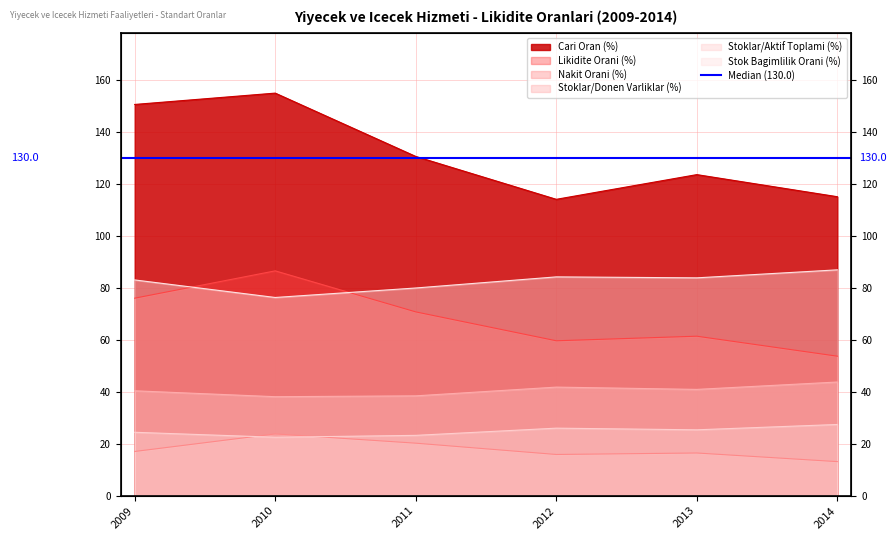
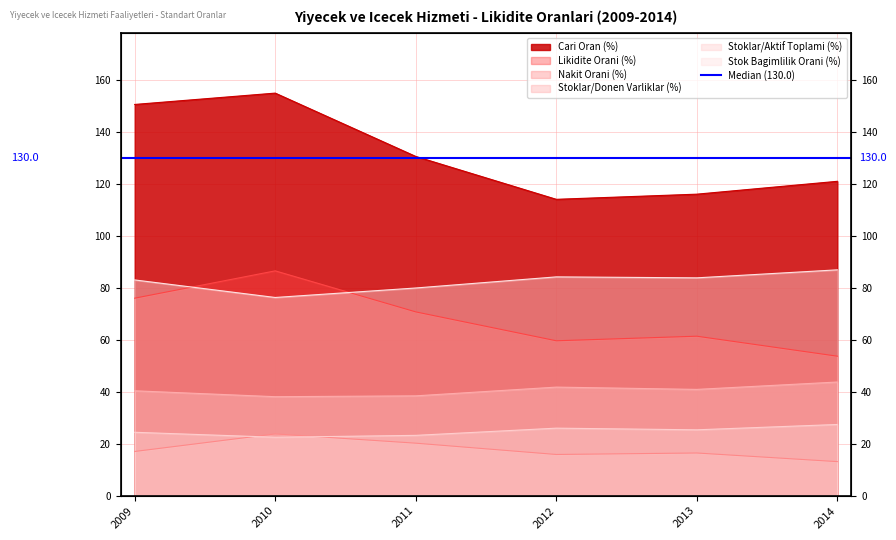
Cari Oran (%), 2013: 124 -> 116
Cari Oran (%), 2014: 115 -> 121
